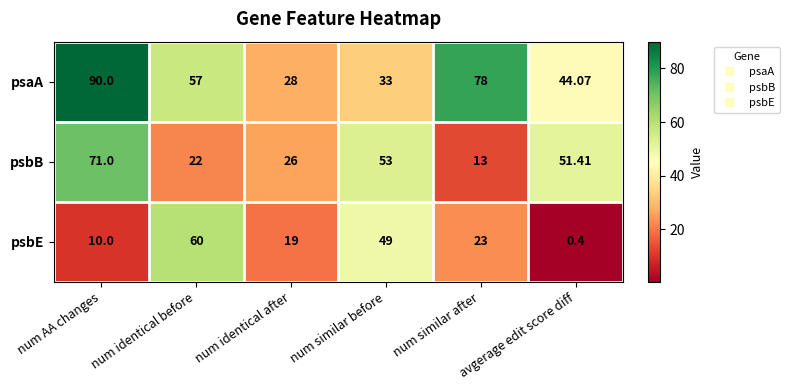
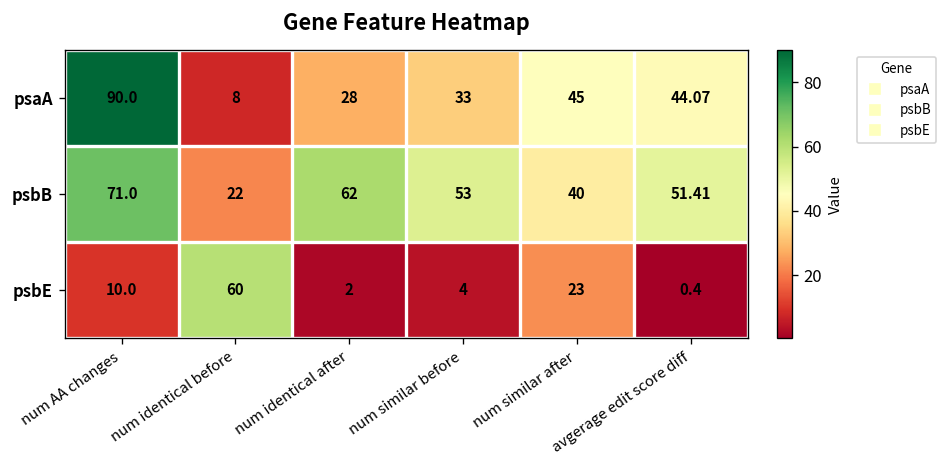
psaA, num identical before: 57 -> 8
psaA, num similar after: 78 -> 45
psbB, num identical after: 26 -> 62
psbB, num similar after: 13 -> 40
psbE, num identical after: 19 -> 2
psbE, num similar before: 49 -> 4
